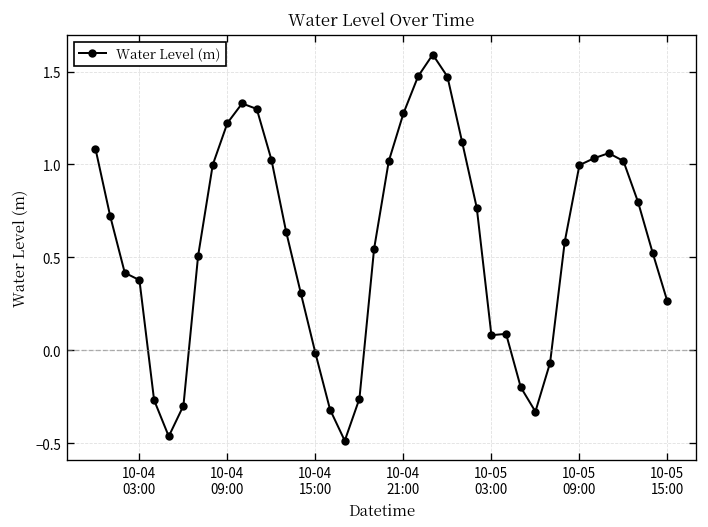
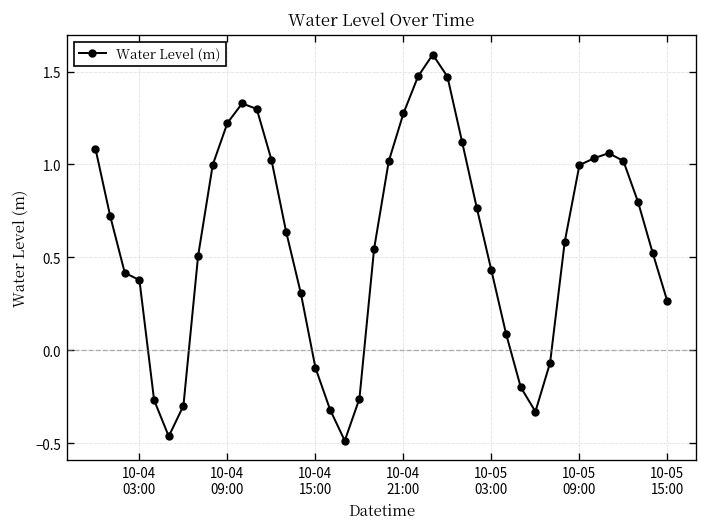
10-04 15:00: -0.02 -> -0.09
10-05 03:00: 0.08 -> 0.43
